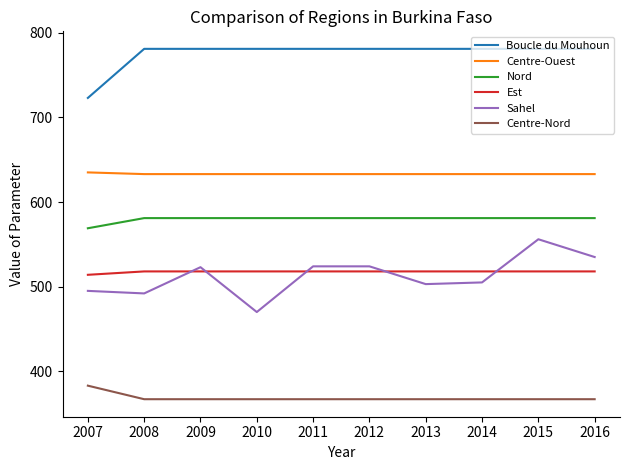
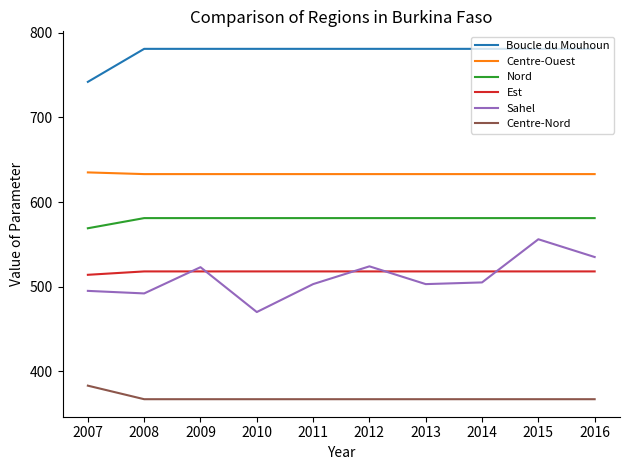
Boucle du Mouhoun, 2007: 720 -> 740
Sahel, 2011: 520 -> 500
